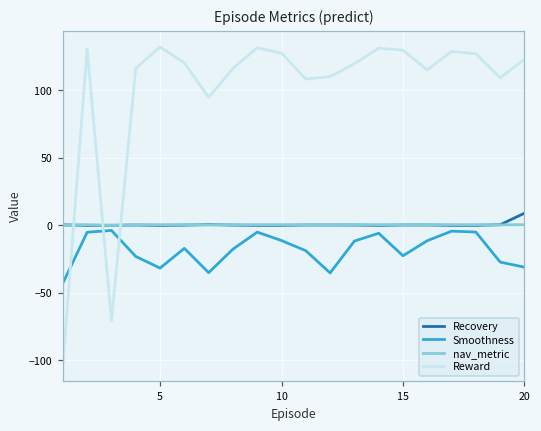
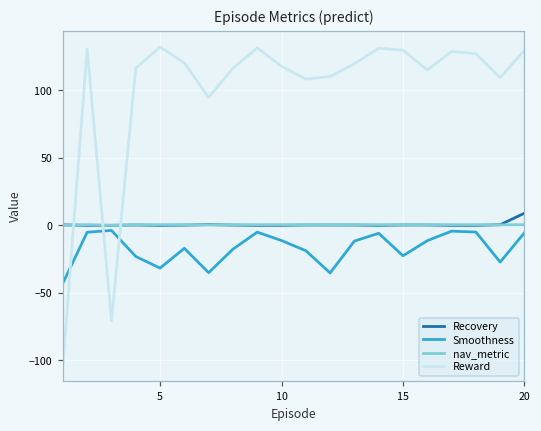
Reward, 10: 128 -> 118
Smoothness, 20: -31 -> -5
Reward, 20: 123 -> 130
